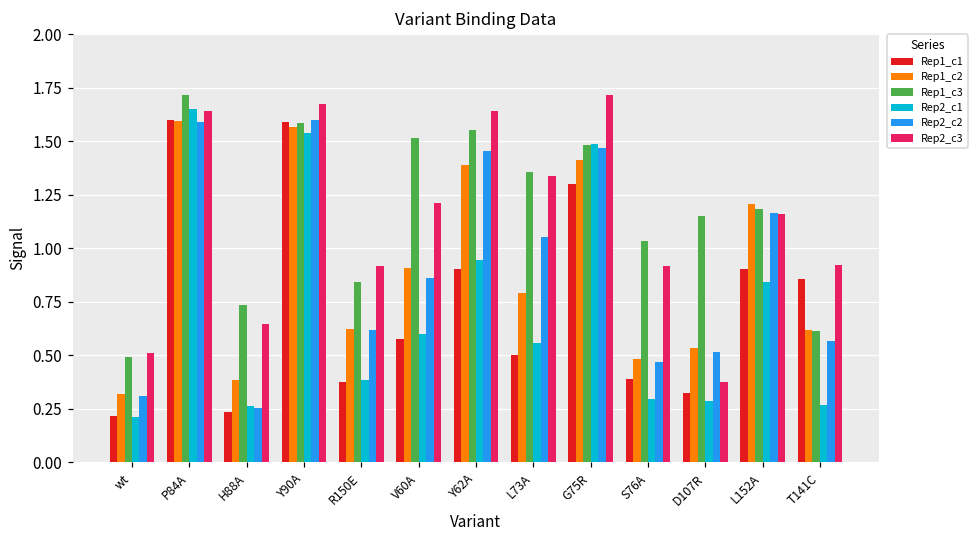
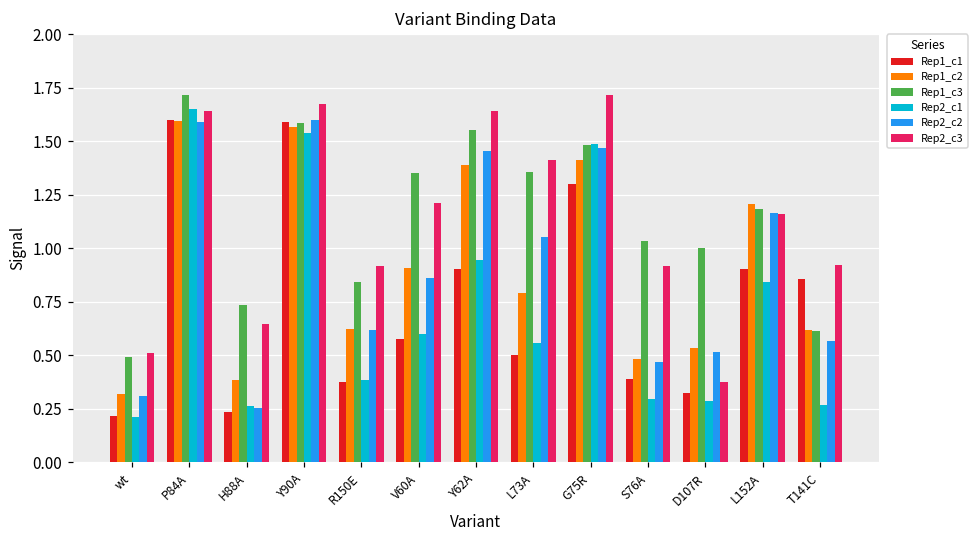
Rep1_c3, V60A: 1.52 -> 1.35
Rep2_c3, L73A: 1.34 -> 1.41
Rep1_c3, D107R: 1.15 -> 1.00
